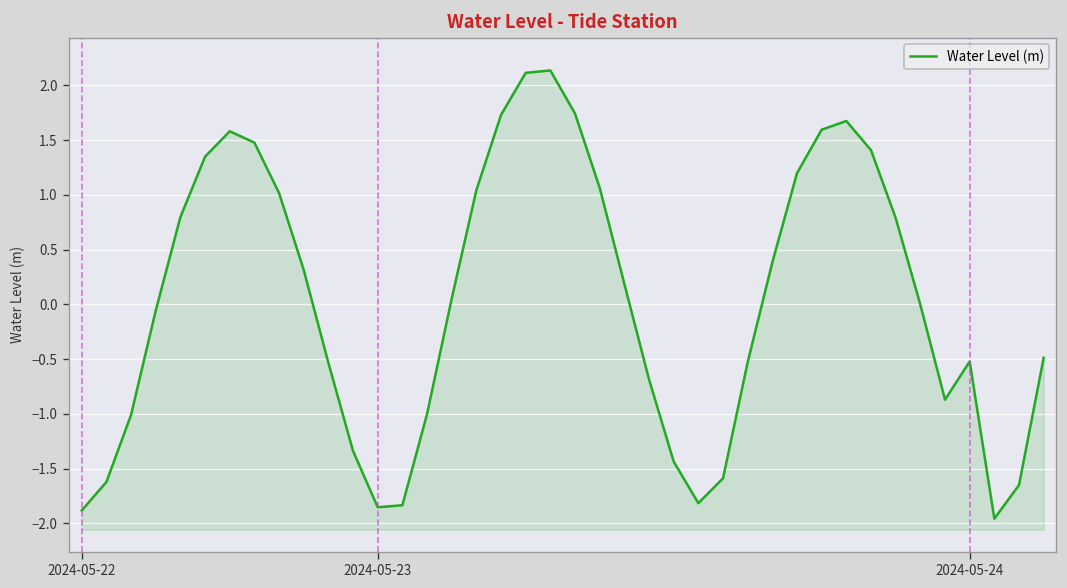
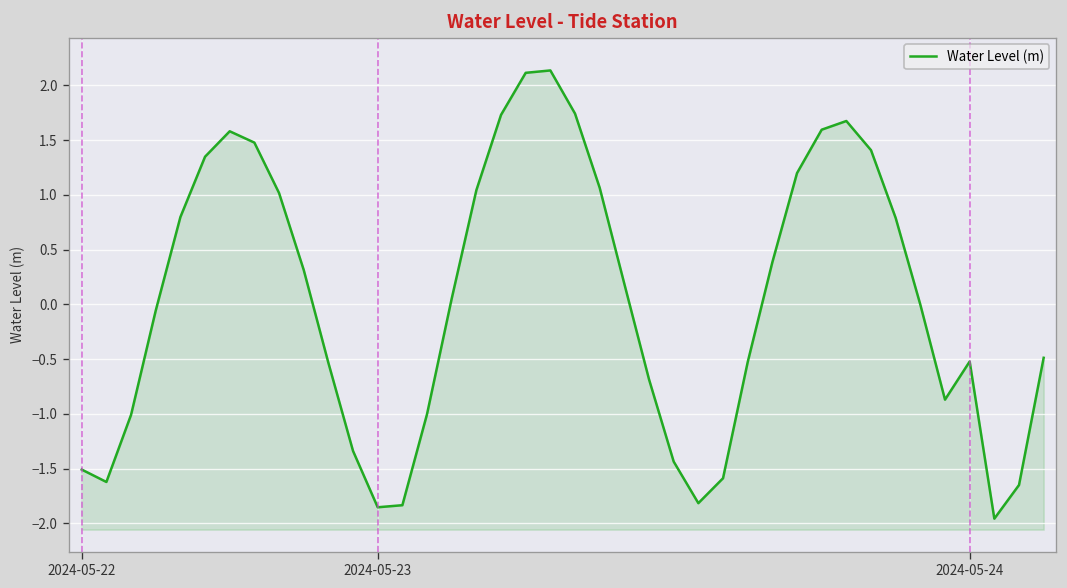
2024-05-22: -1.9 -> -1.5
